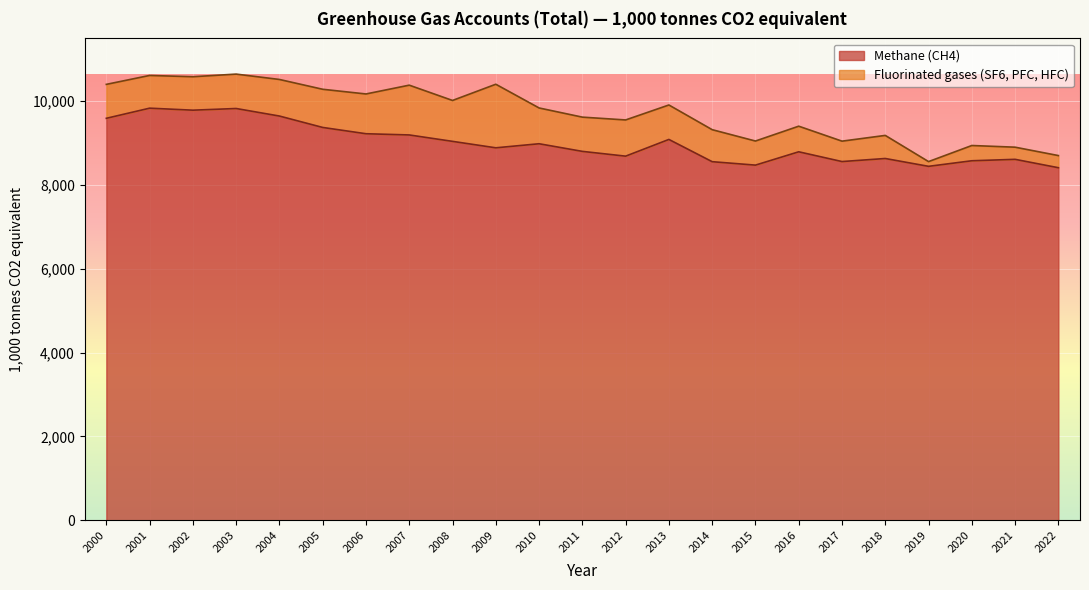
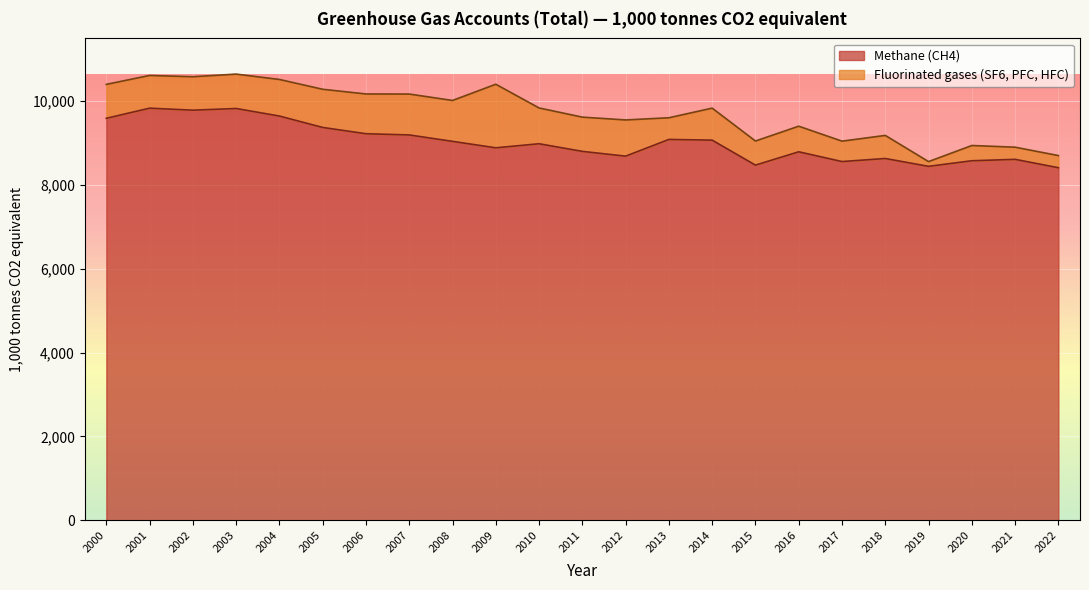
Fluorinated gases (SF6, PFC, HFC), 2007: 1,200 -> 1,000
Fluorinated gases (SF6, PFC, HFC), 2013: 800 -> 500
Methane (CH4), 2014: 8,600 -> 9,100
